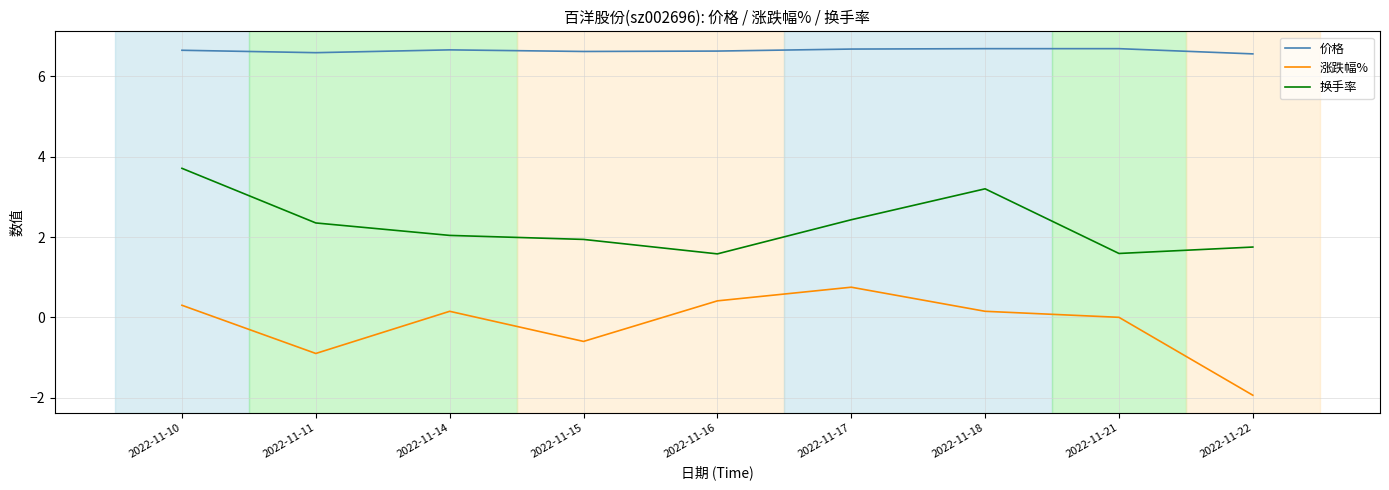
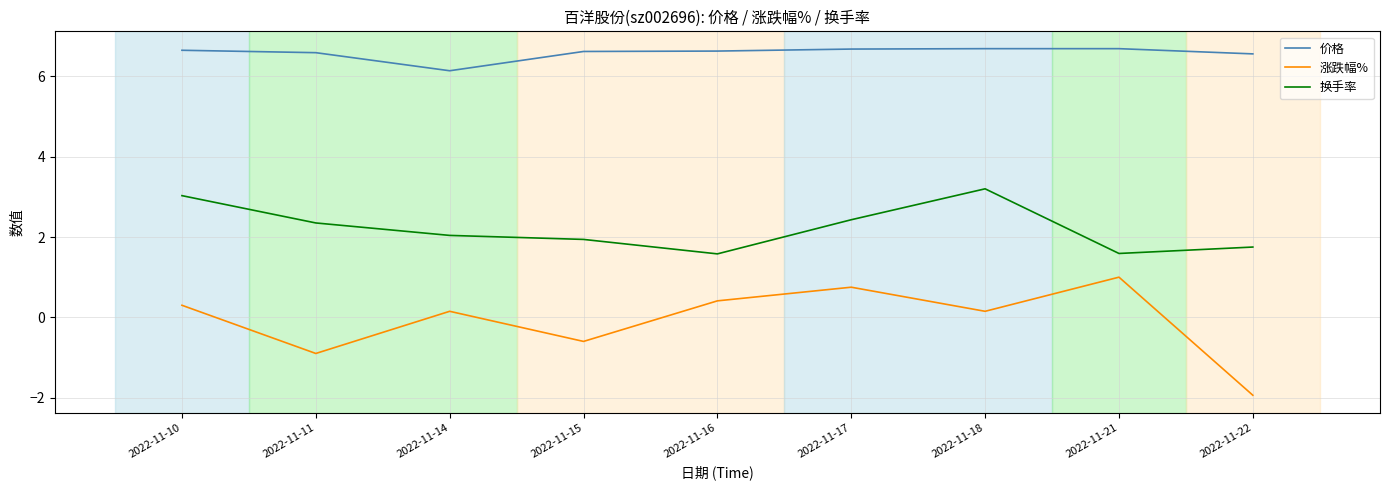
换手率, 2022-11-10: 3.7 -> 3.0
价格, 2022-11-14: 6.7 -> 6.1
涨跌幅%, 2022-11-21: 0 -> 1
